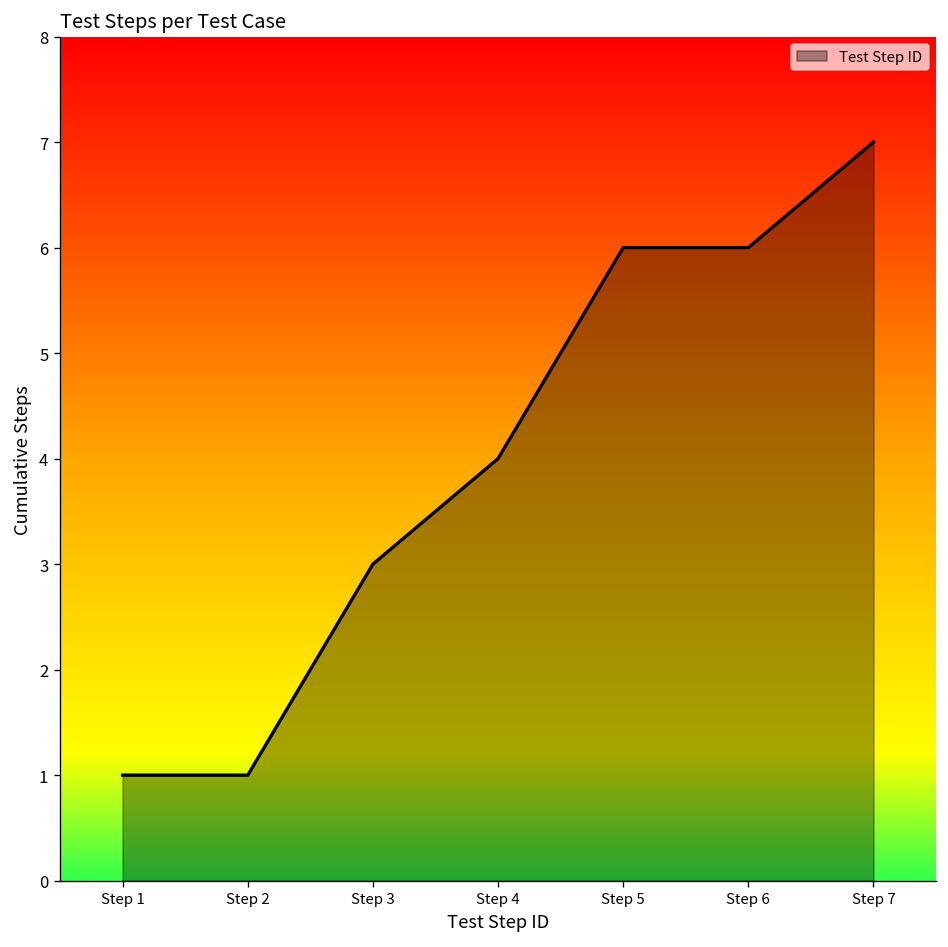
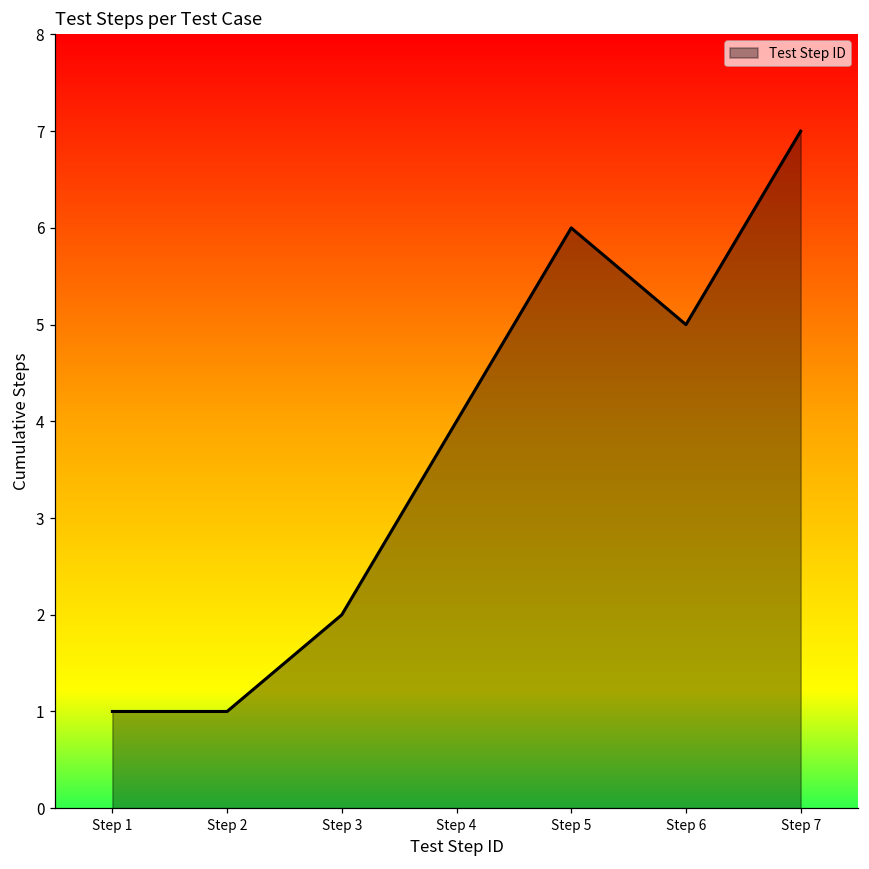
Step 3: 3 -> 2
Step 6: 6 -> 5
